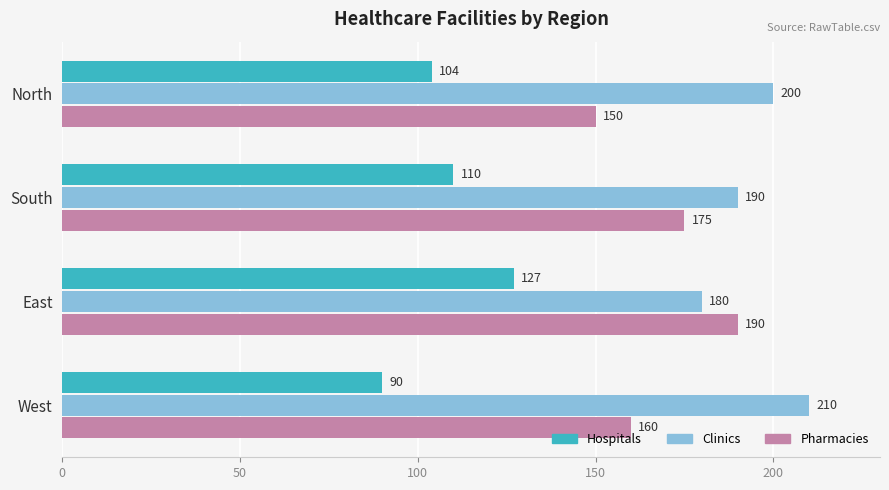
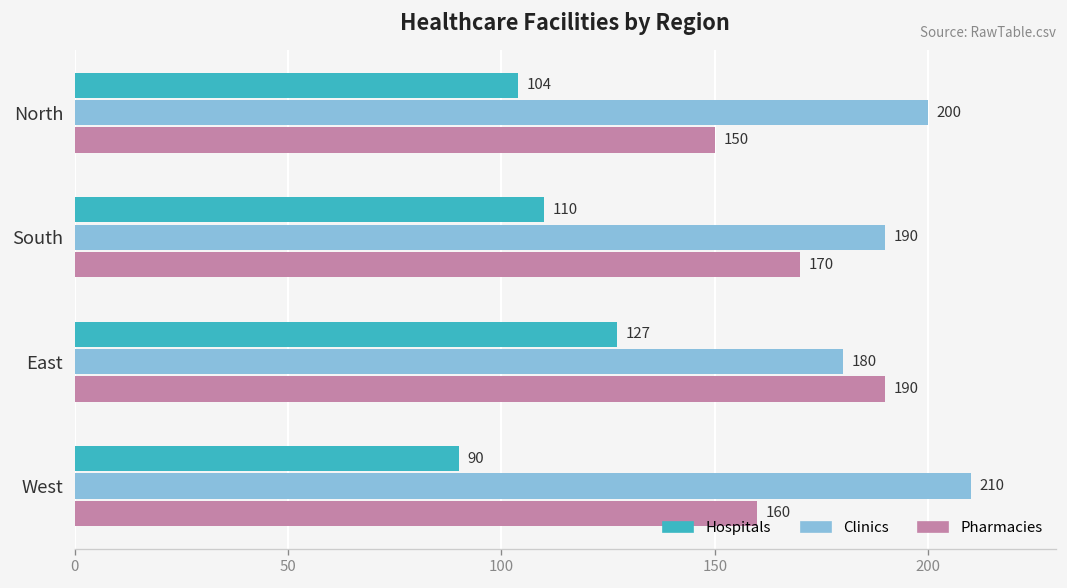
Pharmacies, South: 175 -> 170
